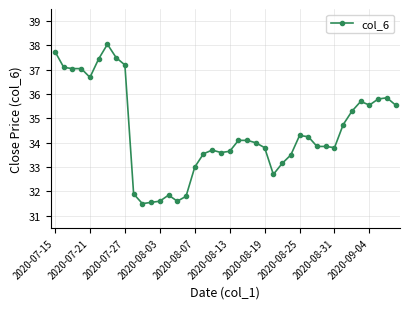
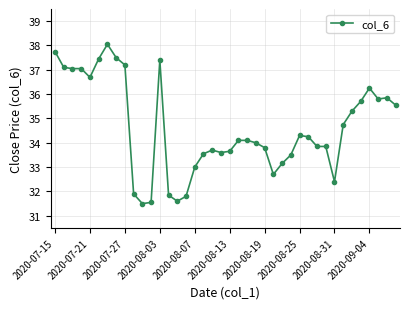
2020-08-03: 31.6 -> 37.4
2020-08-31: 33.8 -> 32.4
2020-09-04: 35.6 -> 36.3
